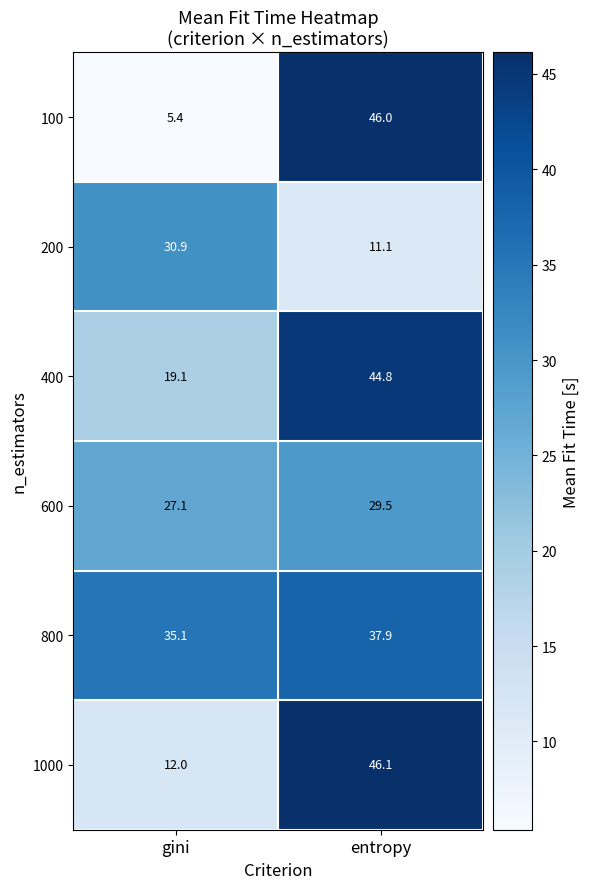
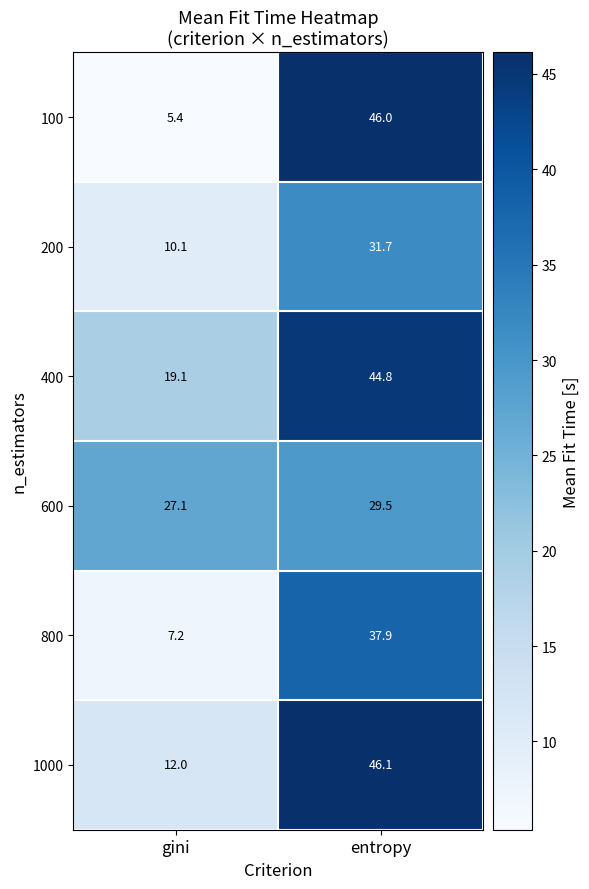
200, gini: 30.9 -> 10.1
200, entropy: 11.1 -> 31.7
800, gini: 35.1 -> 7.2
